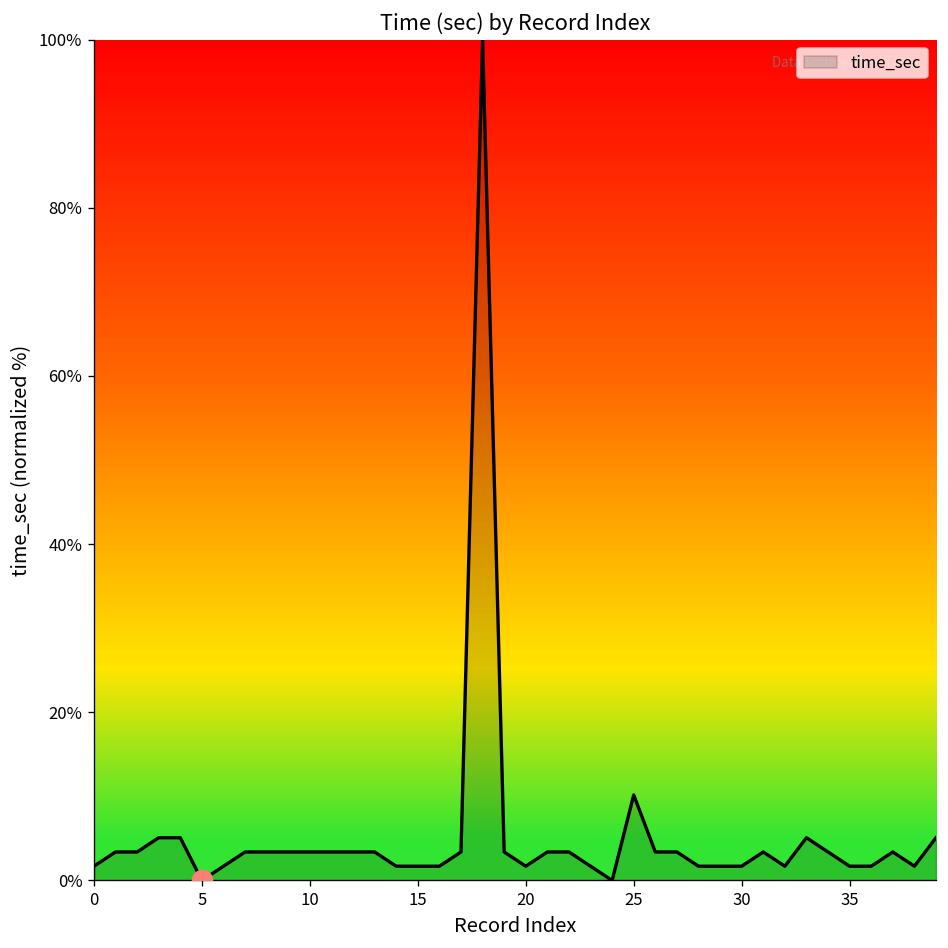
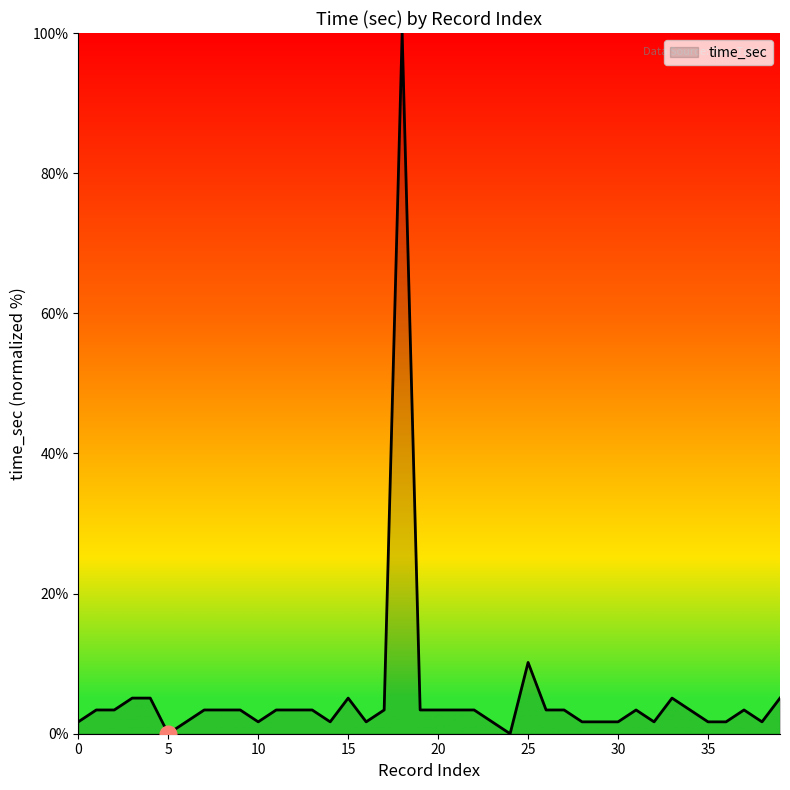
time_sec, 10: 3% -> 2%
time_sec, 15: 2% -> 5%
time_sec, 20: 2% -> 3%
